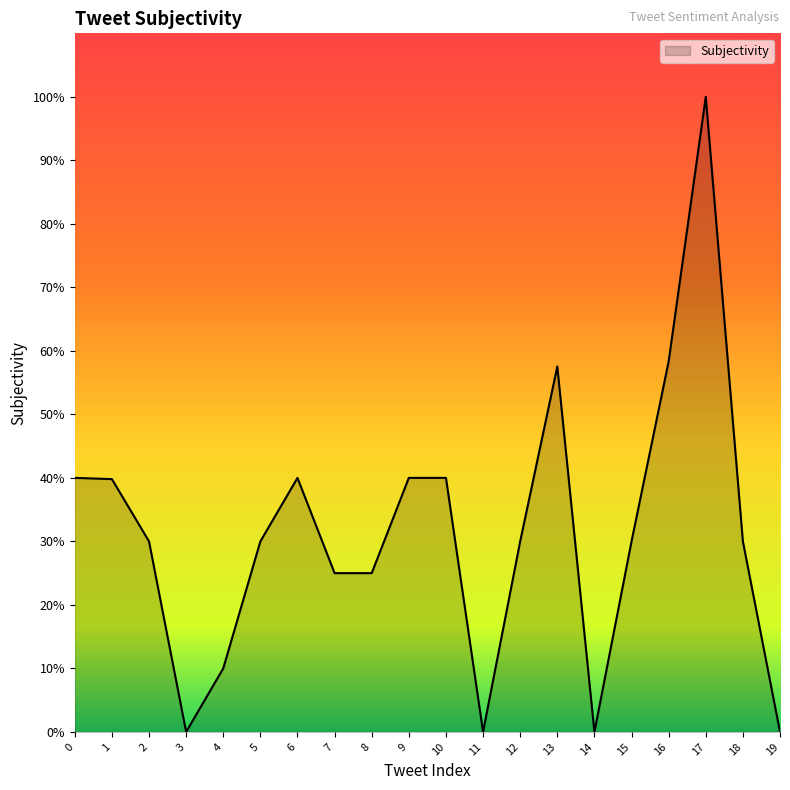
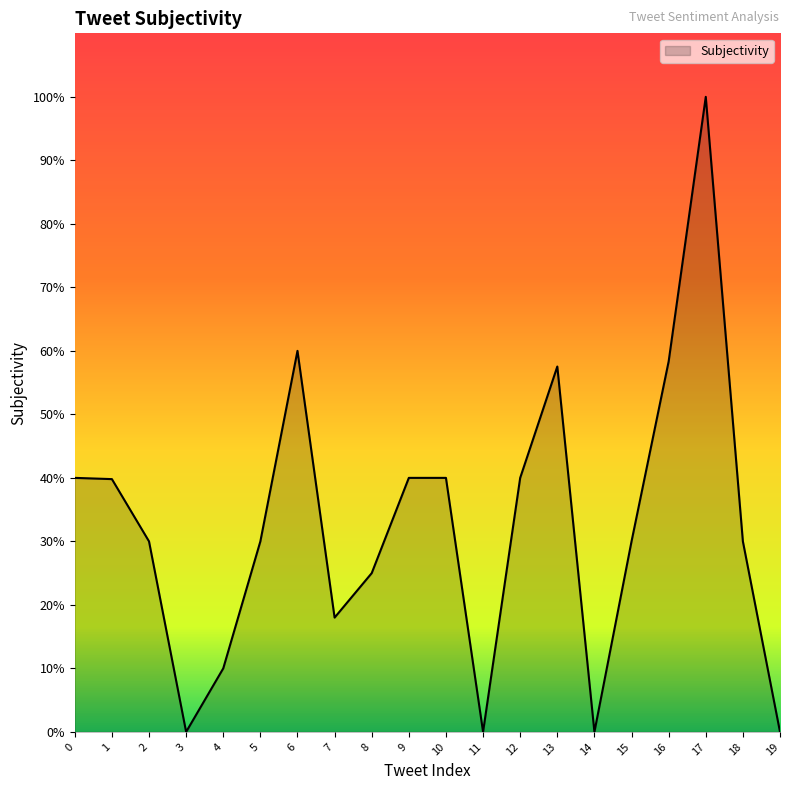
6: 40% -> 60%
7: 25% -> 18%
12: 30% -> 40%
